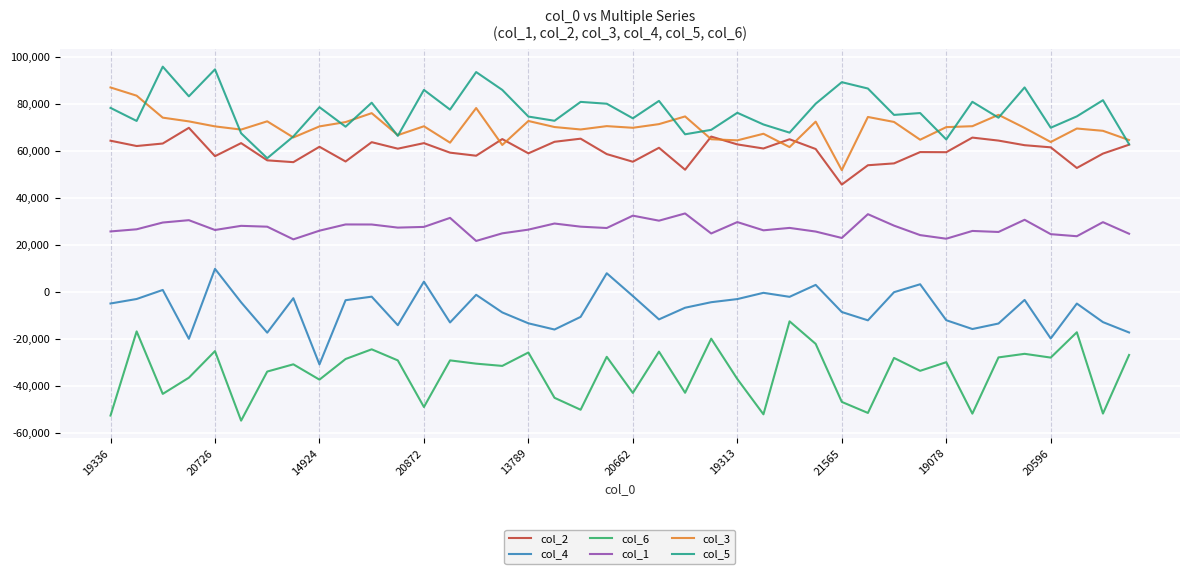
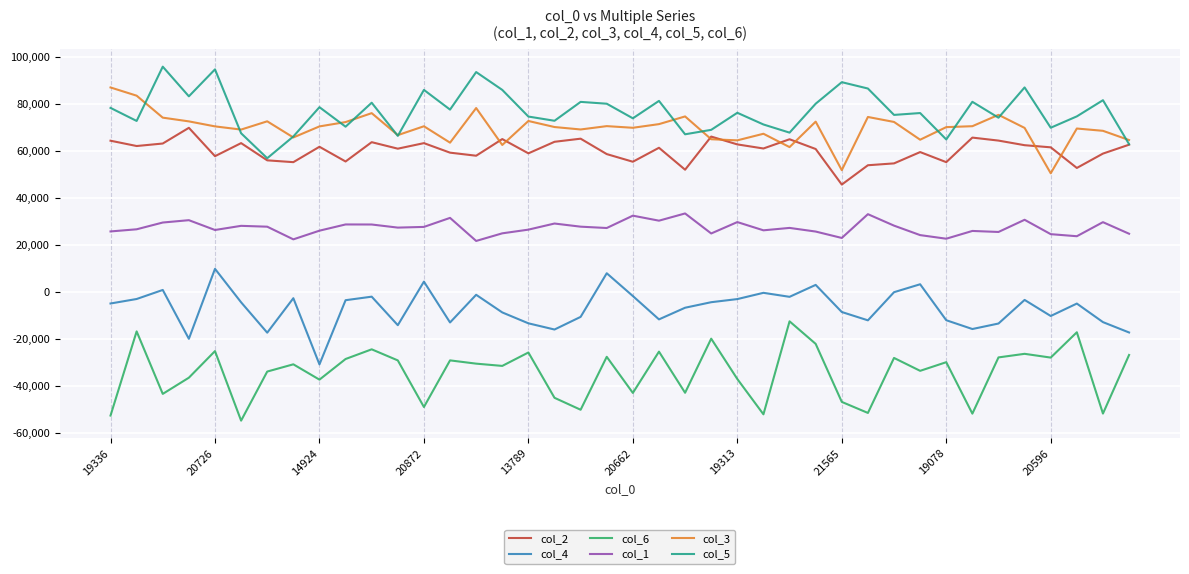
col_2, 19078: 59,000 -> 55,000
col_4, 20596: -20,000 -> -10,000
col_3, 20596: 64,000 -> 50,000
